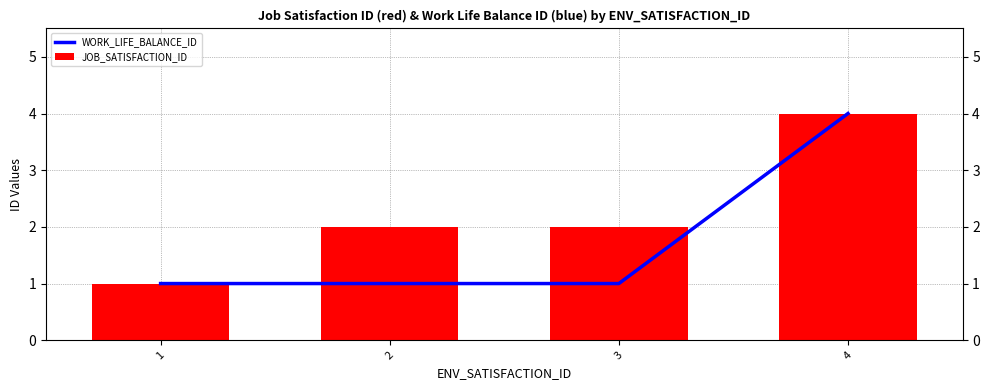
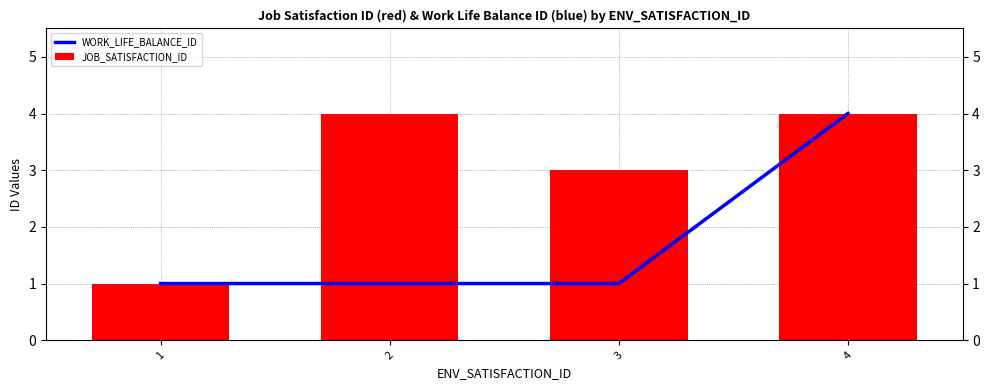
JOB_SATISFACTION_ID, 2: 2 -> 4
JOB_SATISFACTION_ID, 3: 2 -> 3
